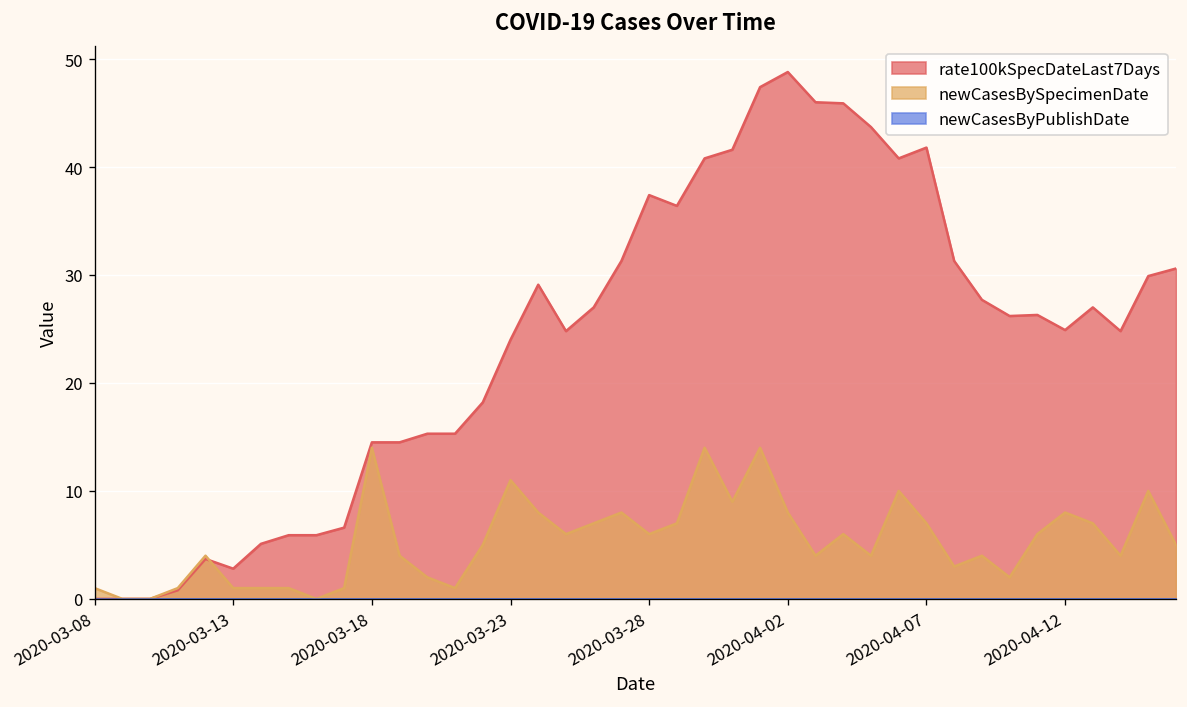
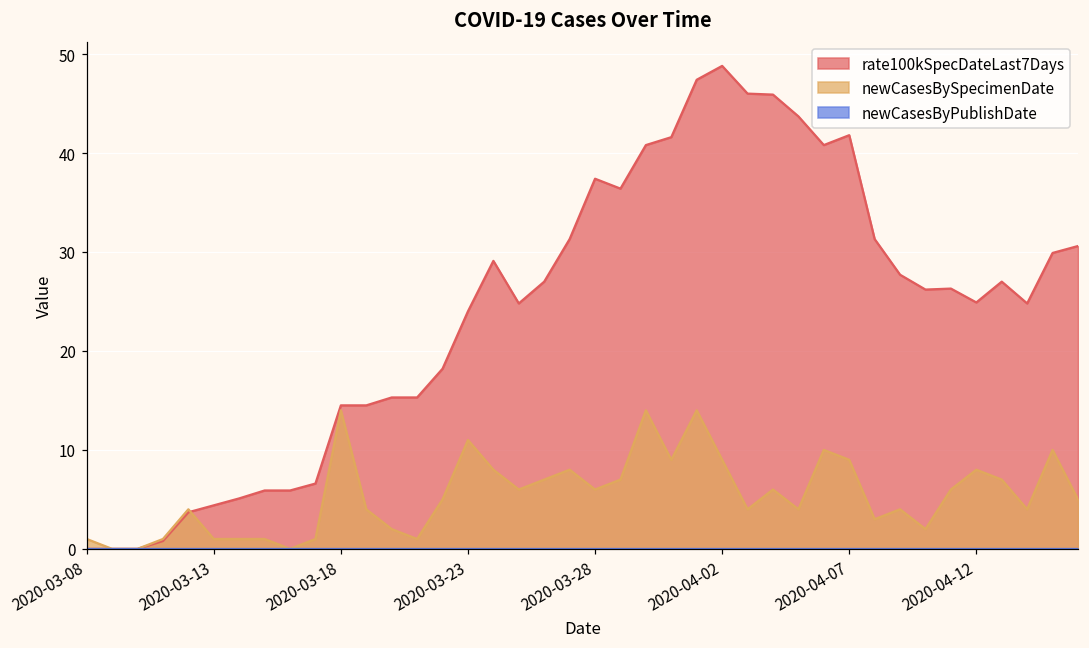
rate100kSpecDateLast7Days, 2020-03-13: 3 -> 4
newCasesBySpecimenDate, 2020-04-02: 8 -> 9
newCasesBySpecimenDate, 2020-04-07: 7 -> 9
